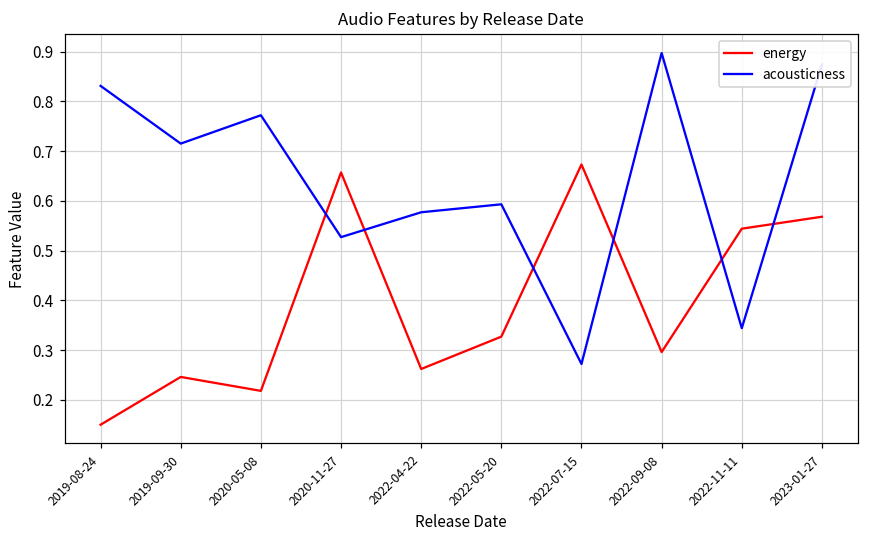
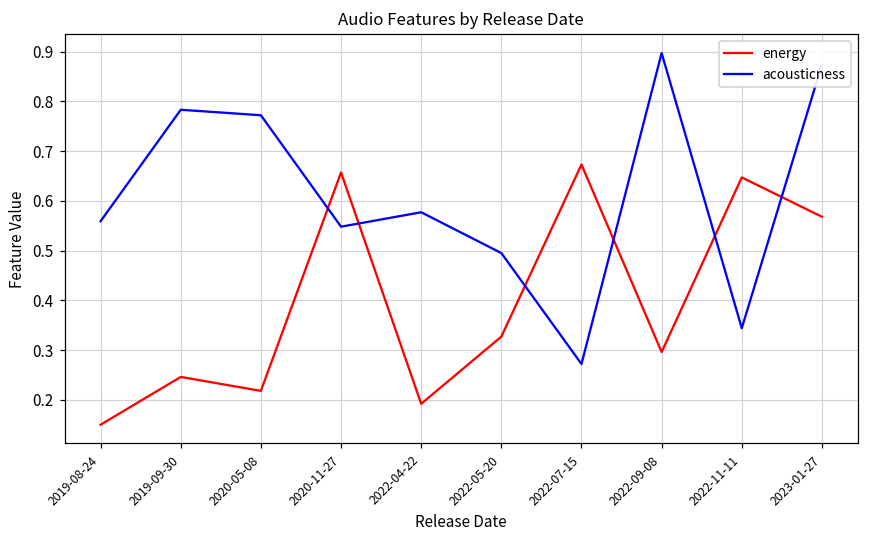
acousticness, 2019-08-24: 0.83 -> 0.56
acousticness, 2019-09-30: 0.72 -> 0.78
acousticness, 2020-11-27: 0.53 -> 0.55
energy, 2022-04-22: 0.26 -> 0.19
acousticness, 2022-05-20: 0.59 -> 0.50
energy, 2022-11-11: 0.54 -> 0.65
